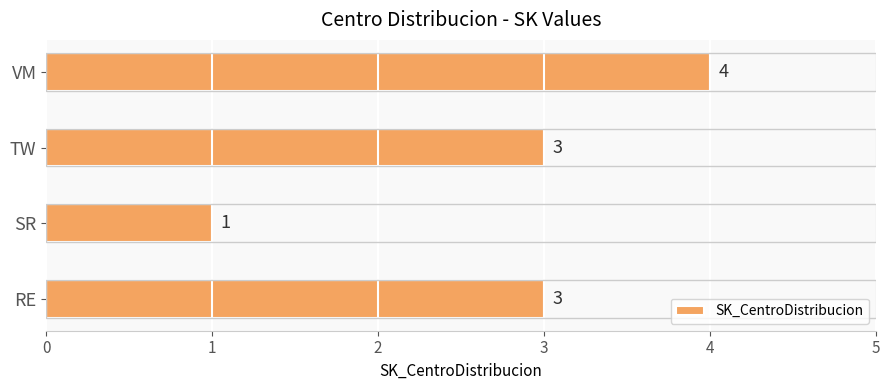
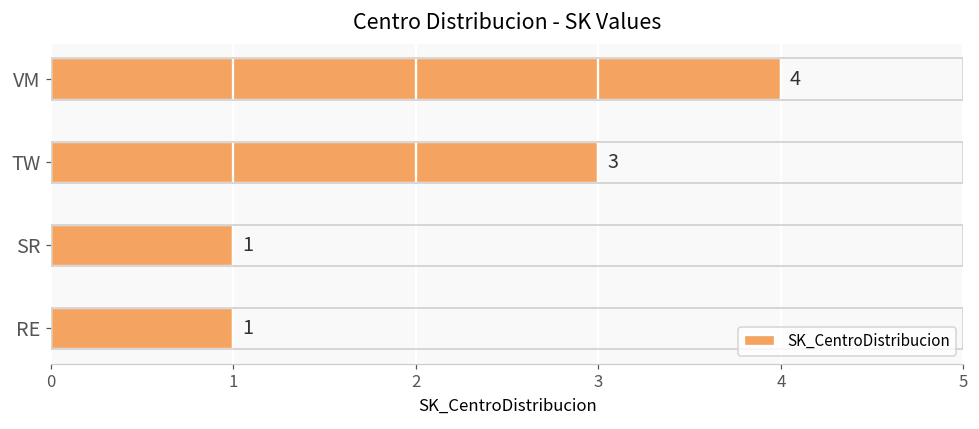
RE: 3 -> 1
